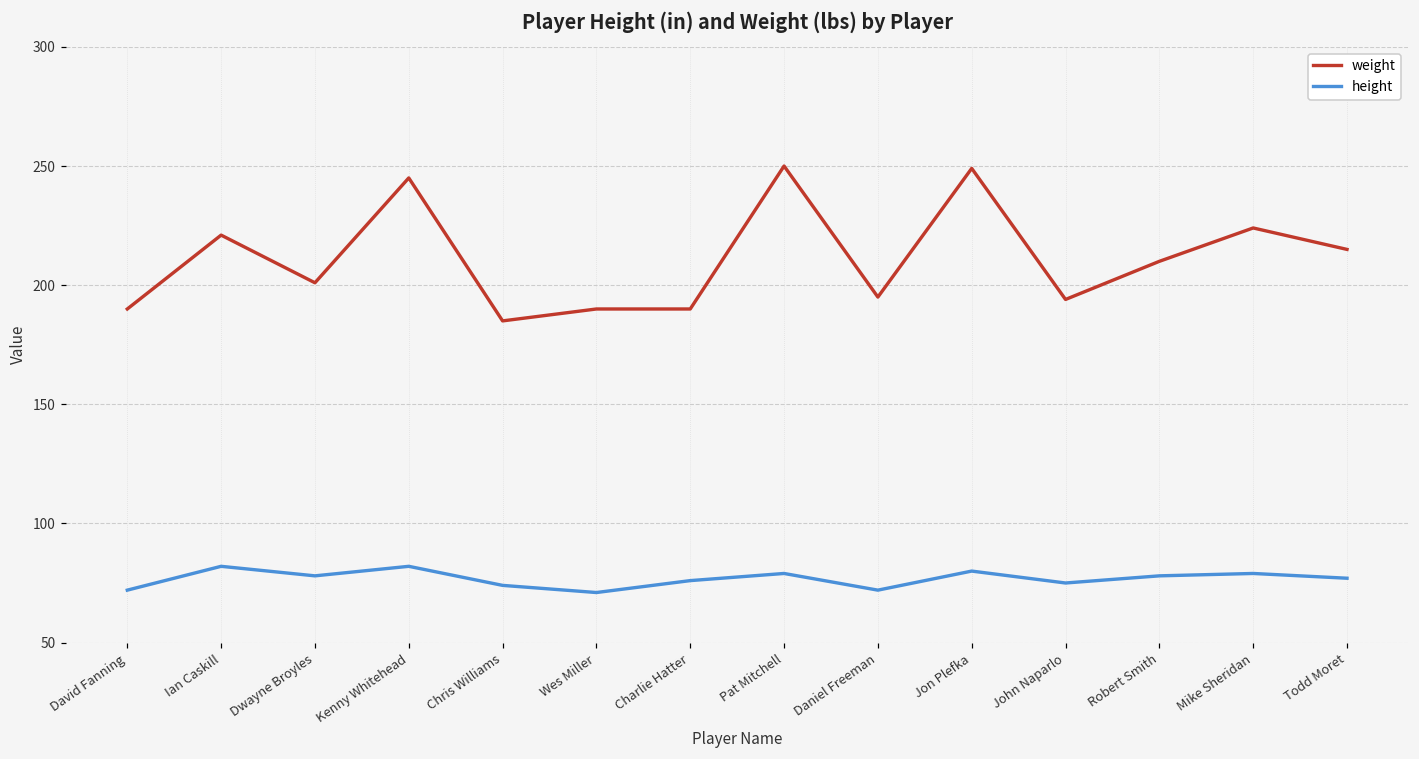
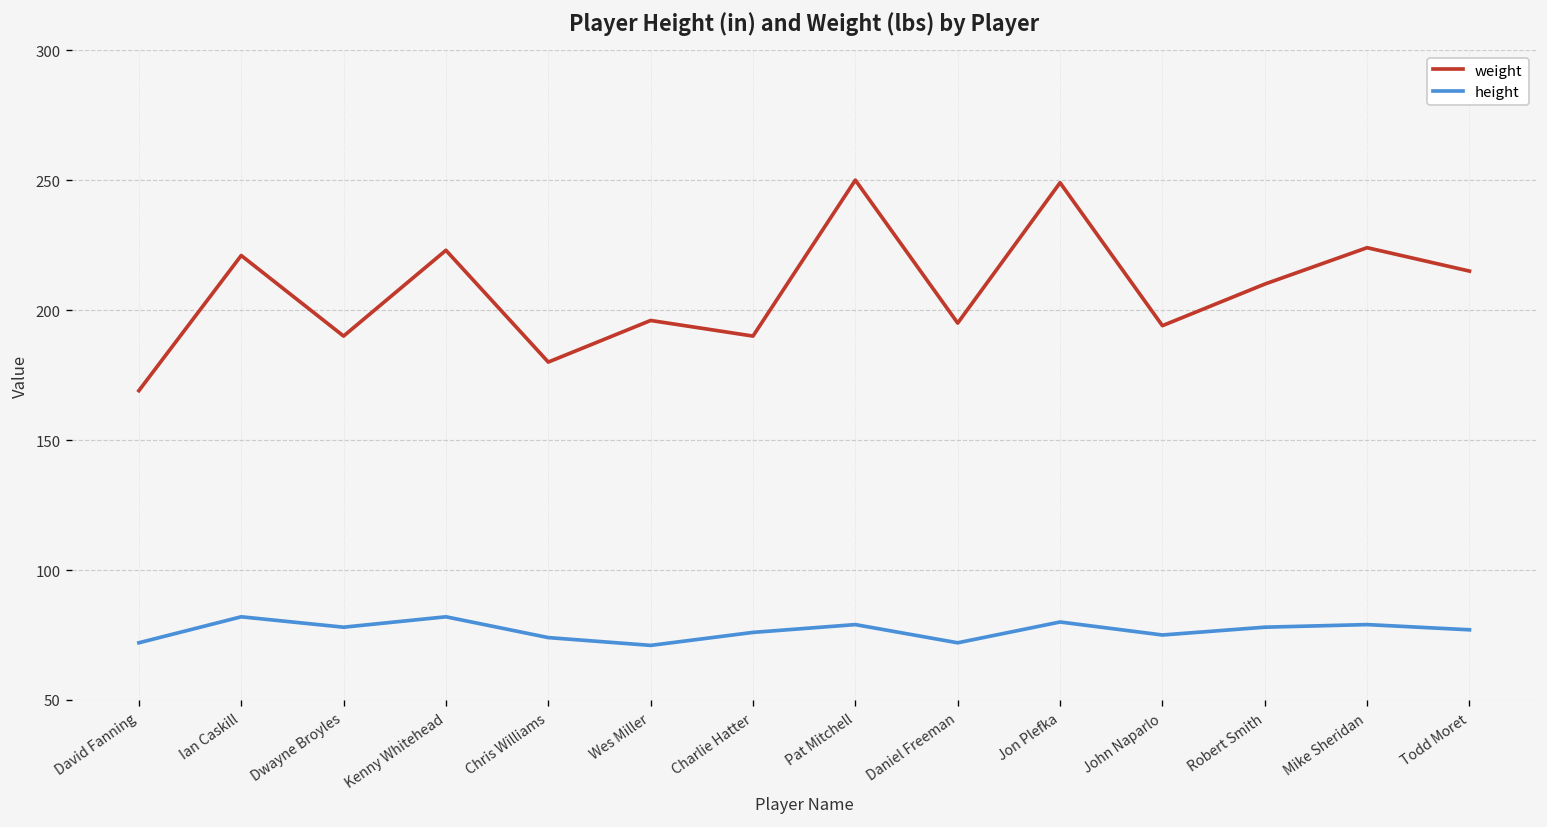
weight, David Fanning: 190 -> 169
weight, Dwayne Broyles: 201 -> 190
weight, Kenny Whitehead: 245 -> 223
weight, Chris Williams: 185 -> 180
weight, Wes Miller: 190 -> 196
